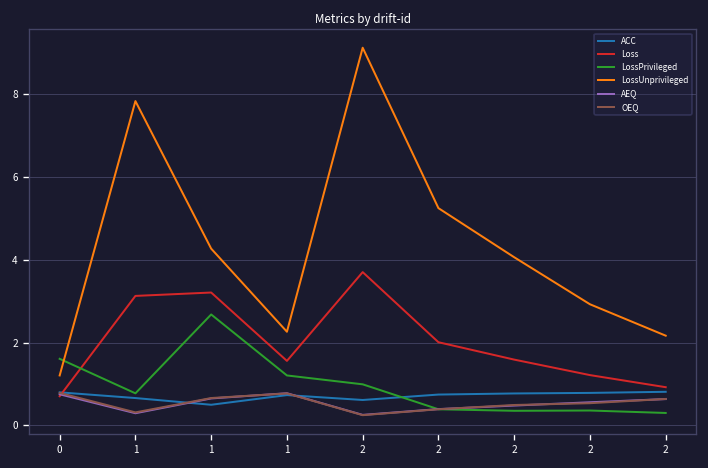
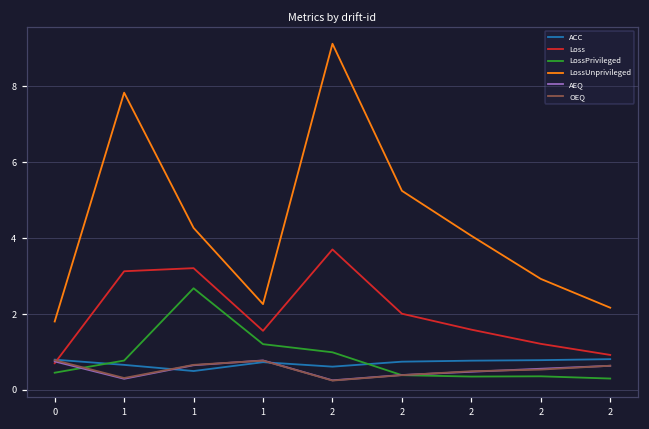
LossPrivileged, 0: 1.6 -> 0.5
LossUnprivileged, 0: 1.2 -> 1.8
